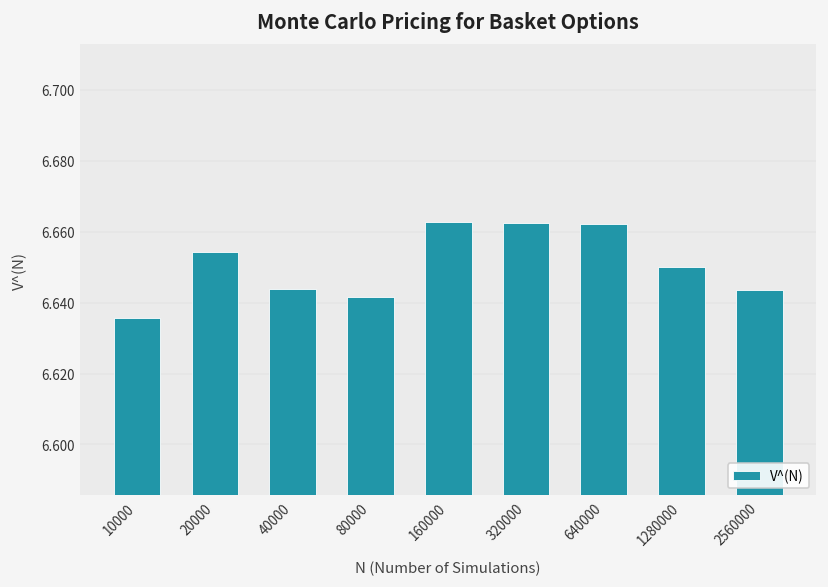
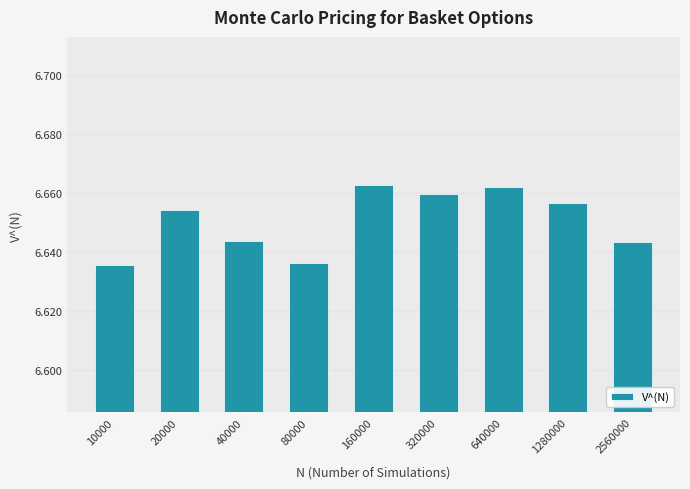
80000: 6.641 -> 6.636
320000: 6.662 -> 6.660
1280000: 6.650 -> 6.657
